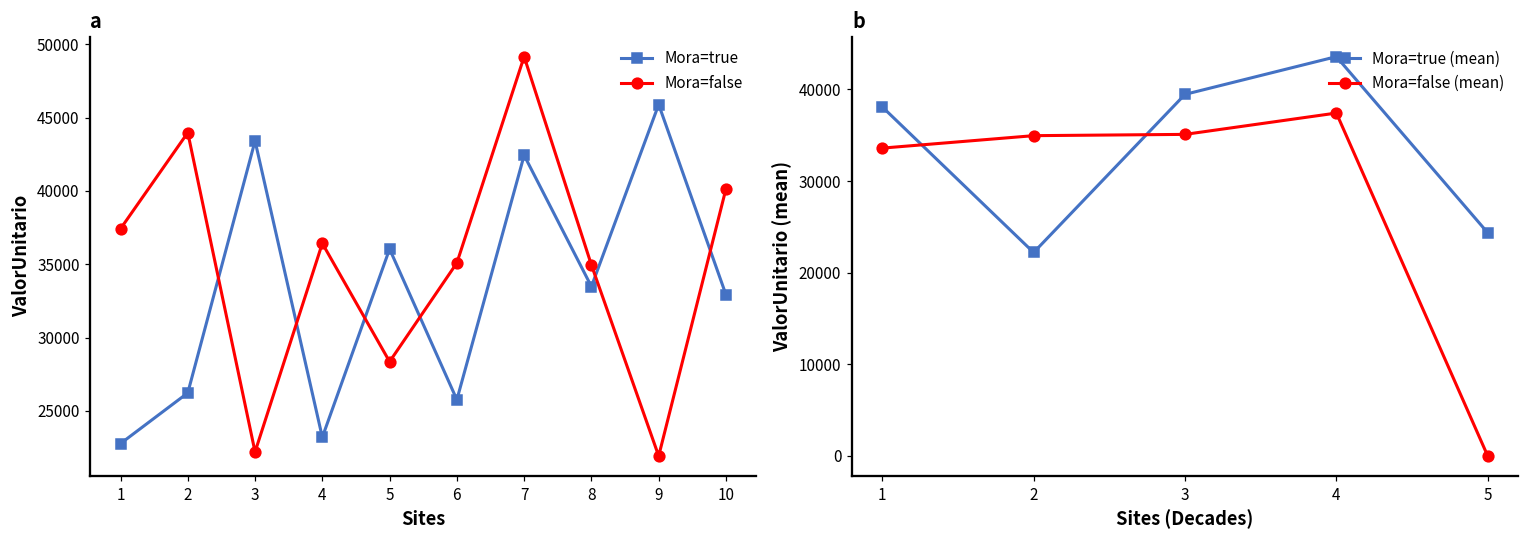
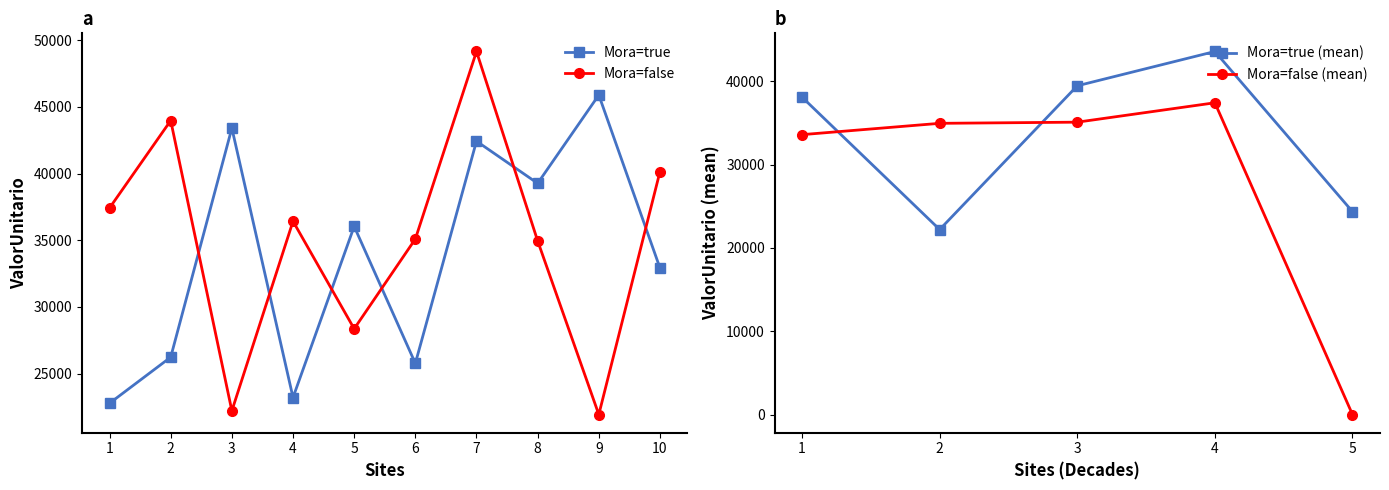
a, Mora=true, 8: 33500 -> 39300
